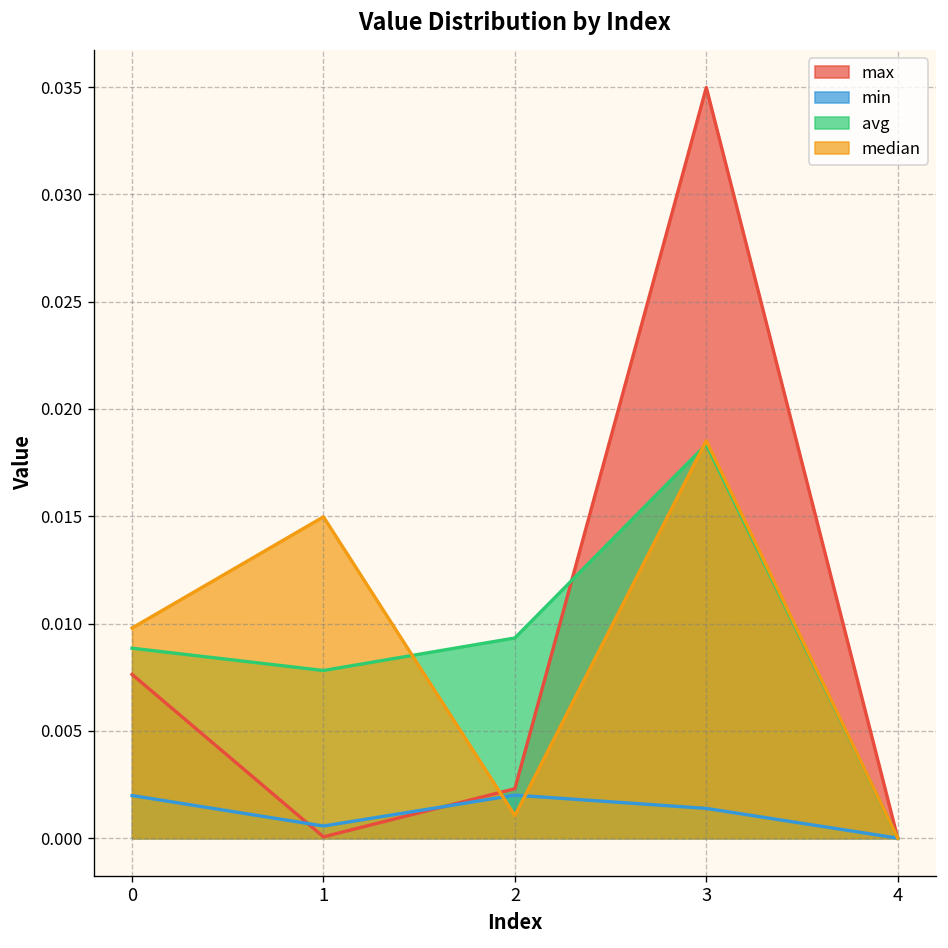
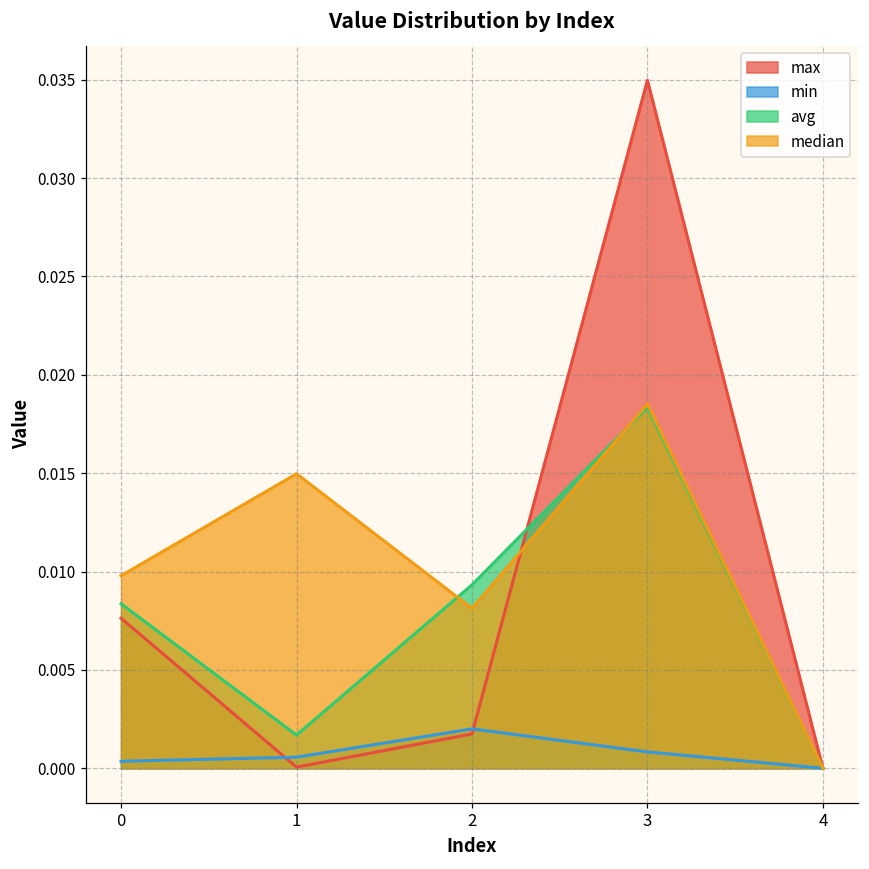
min, 0: 0.0020 -> 0.0004
avg, 0: 0.0088 -> 0.0084
avg, 1: 0.0078 -> 0.0017
max, 2: 0.0023 -> 0.0017
median, 2: 0.0010 -> 0.0081
min, 3: 0.0014 -> 0.0008
